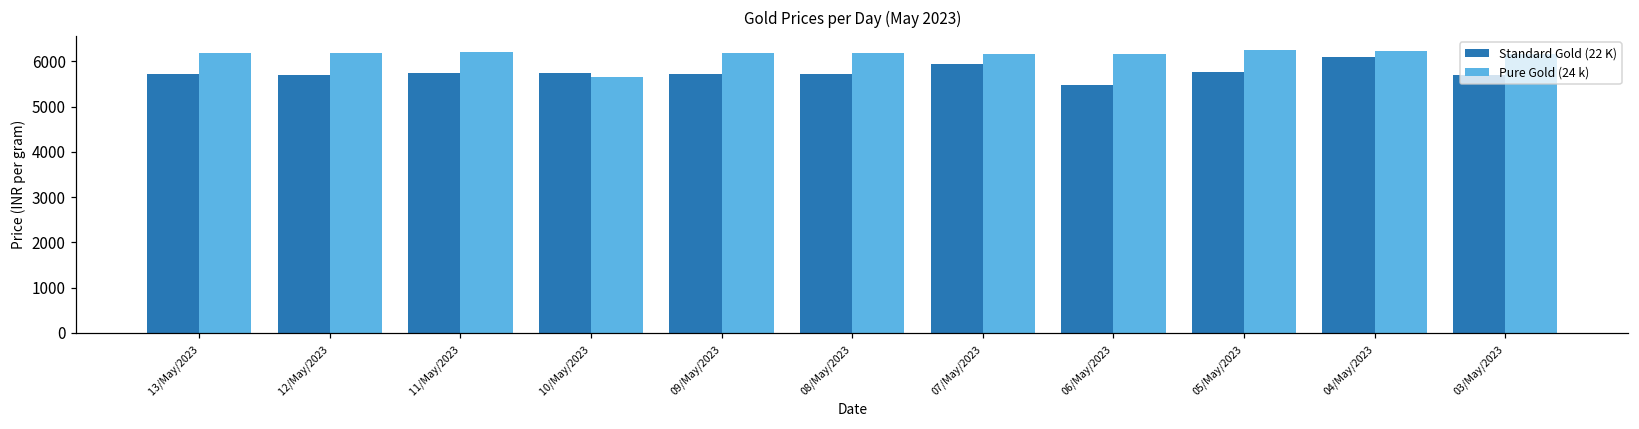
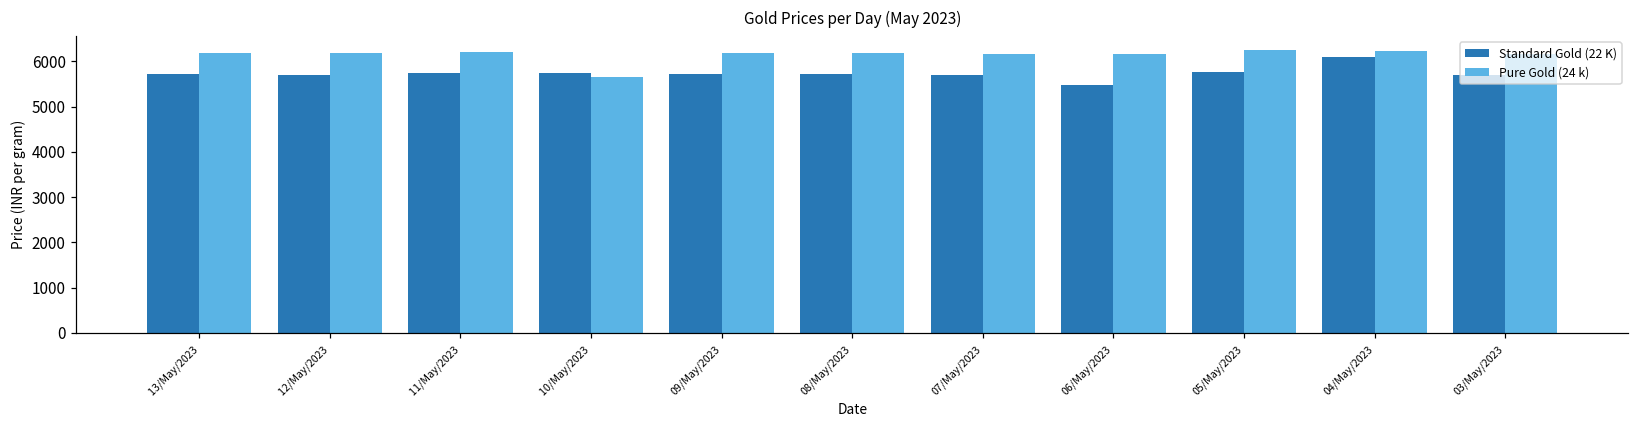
Standard Gold (22 K), 07/May/2023: 5900 -> 5700
